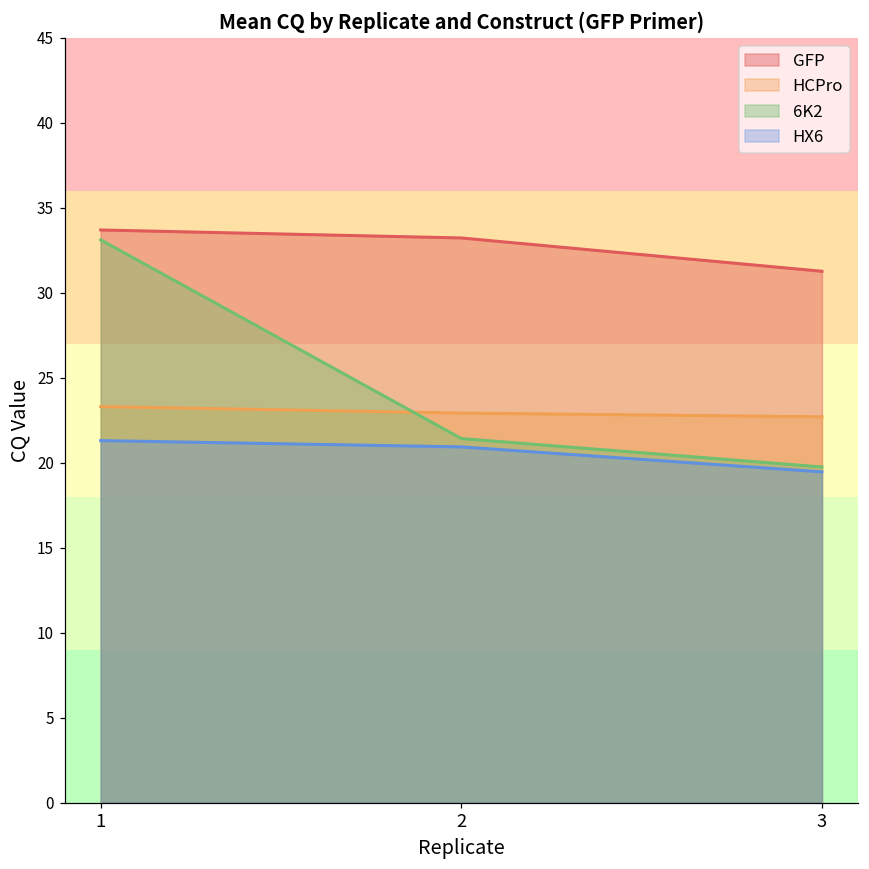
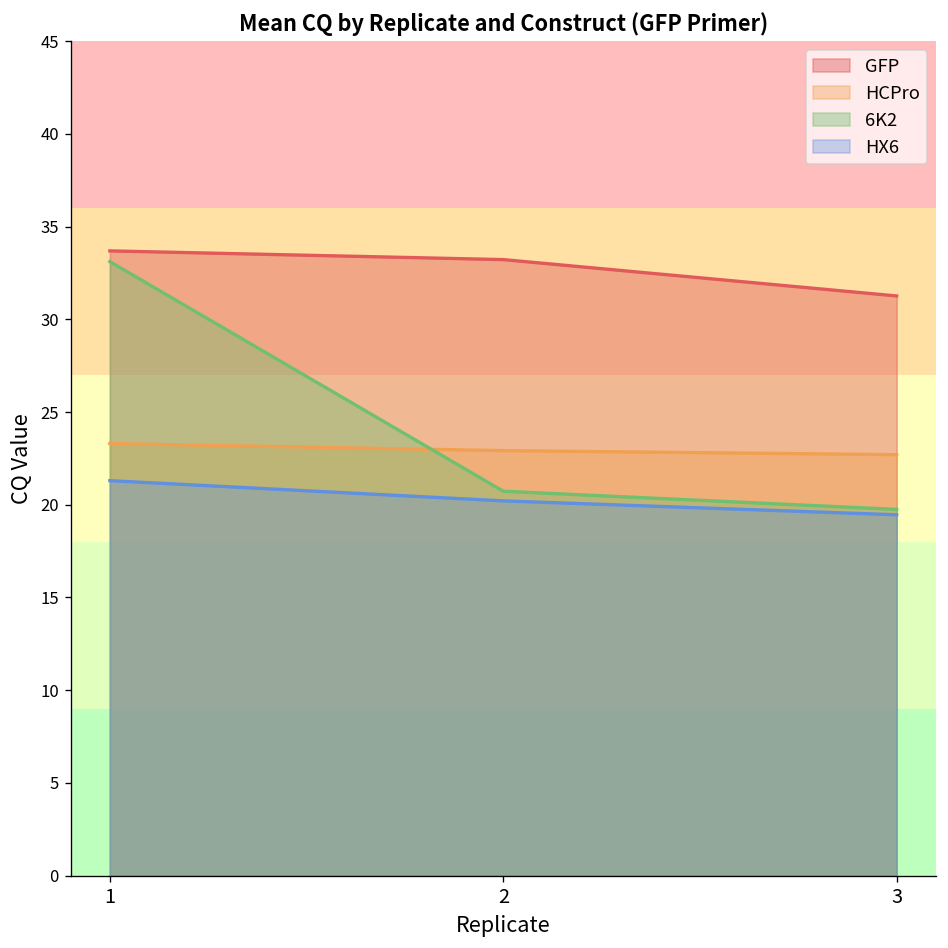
6K2, 2: 21.4 -> 20.7
HX6, 2: 20.9 -> 20.2
